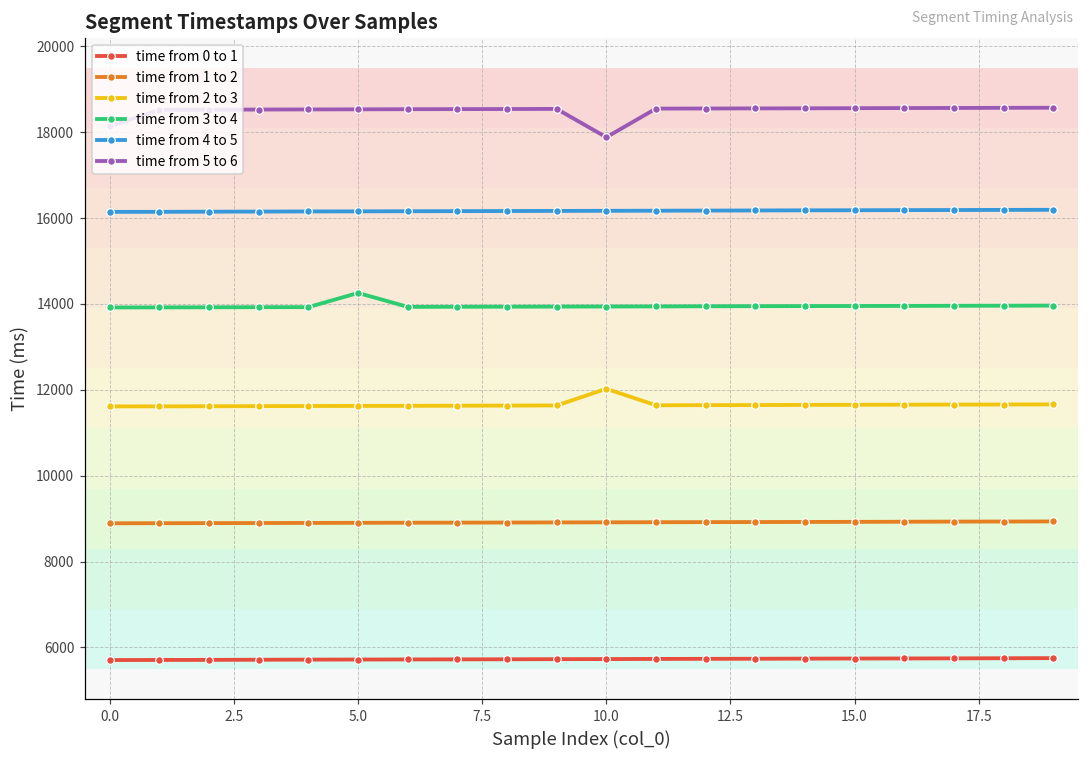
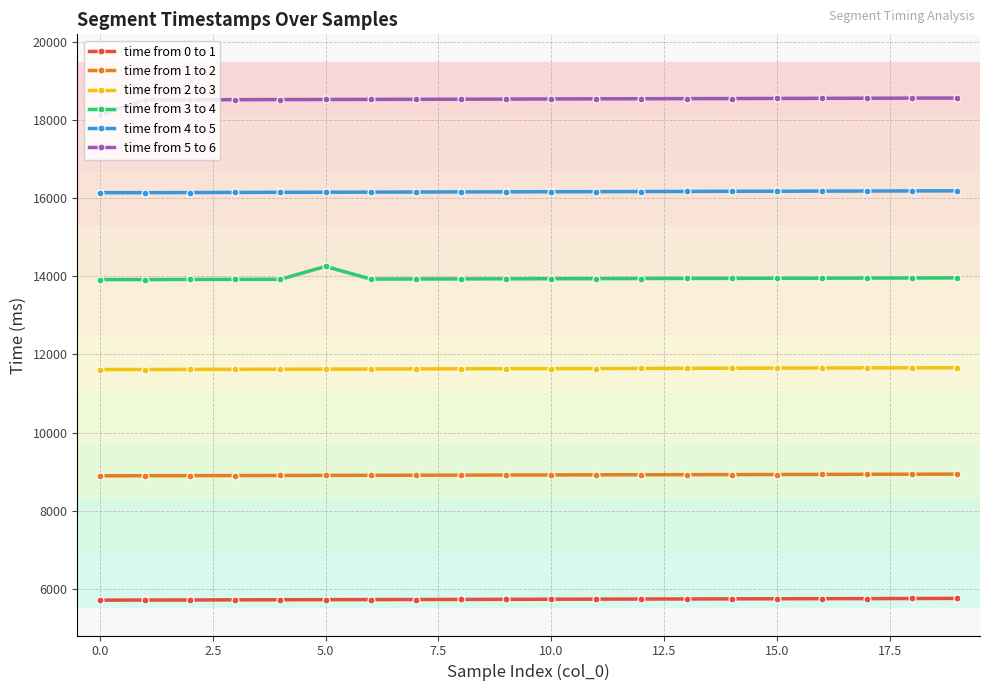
time from 2 to 3, 10.0: 12000 -> 11600
time from 5 to 6, 10.0: 17900 -> 18500
